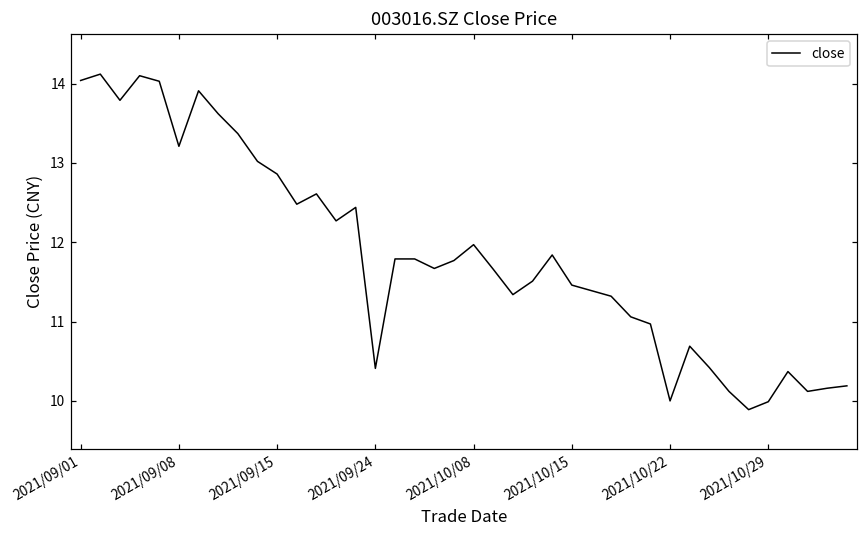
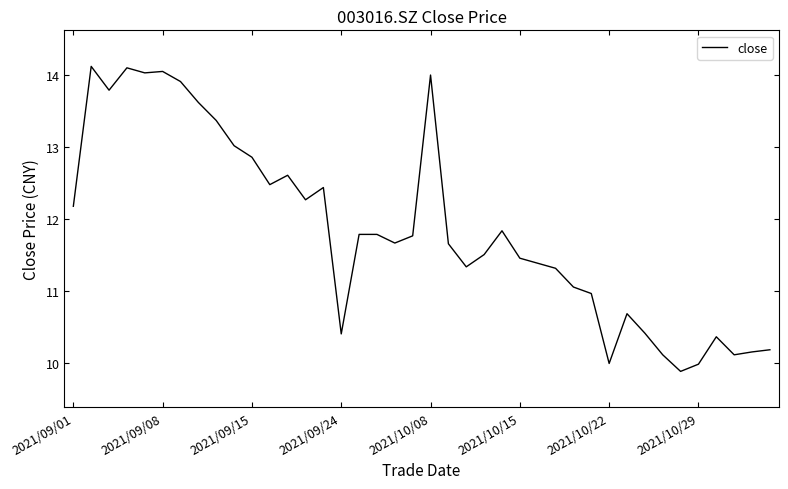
2021/09/01: 14.0 -> 12.2
2021/09/08: 13.2 -> 14.1
2021/10/08: 12.0 -> 14.0
